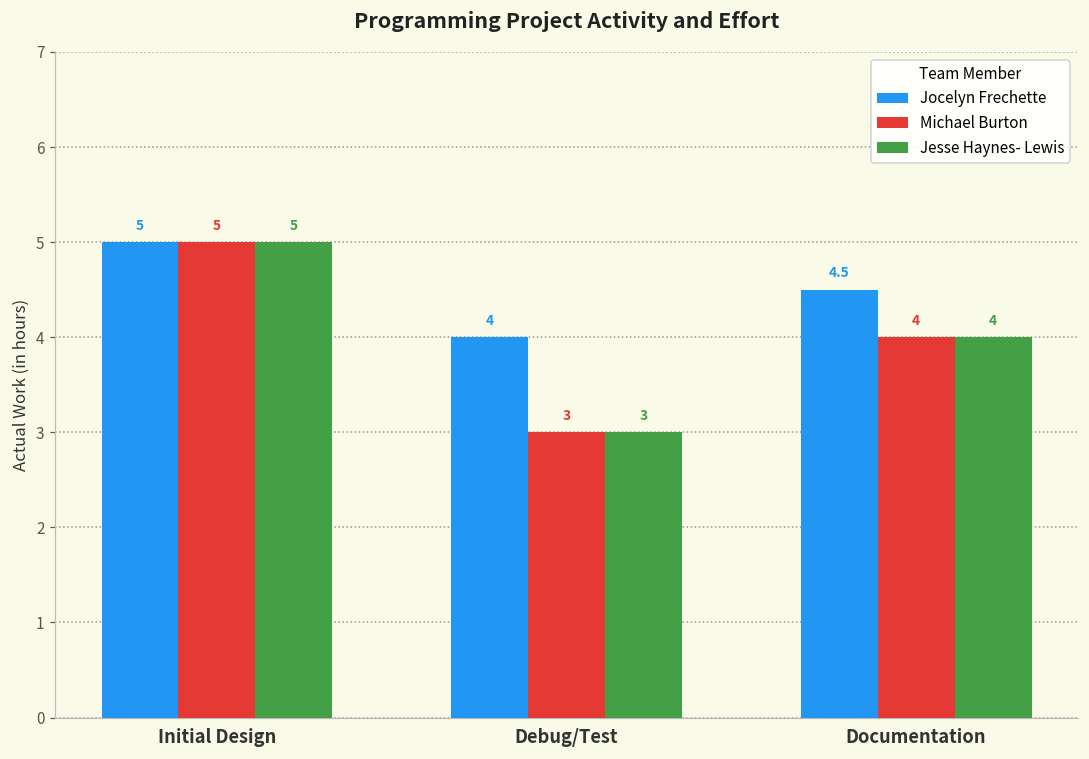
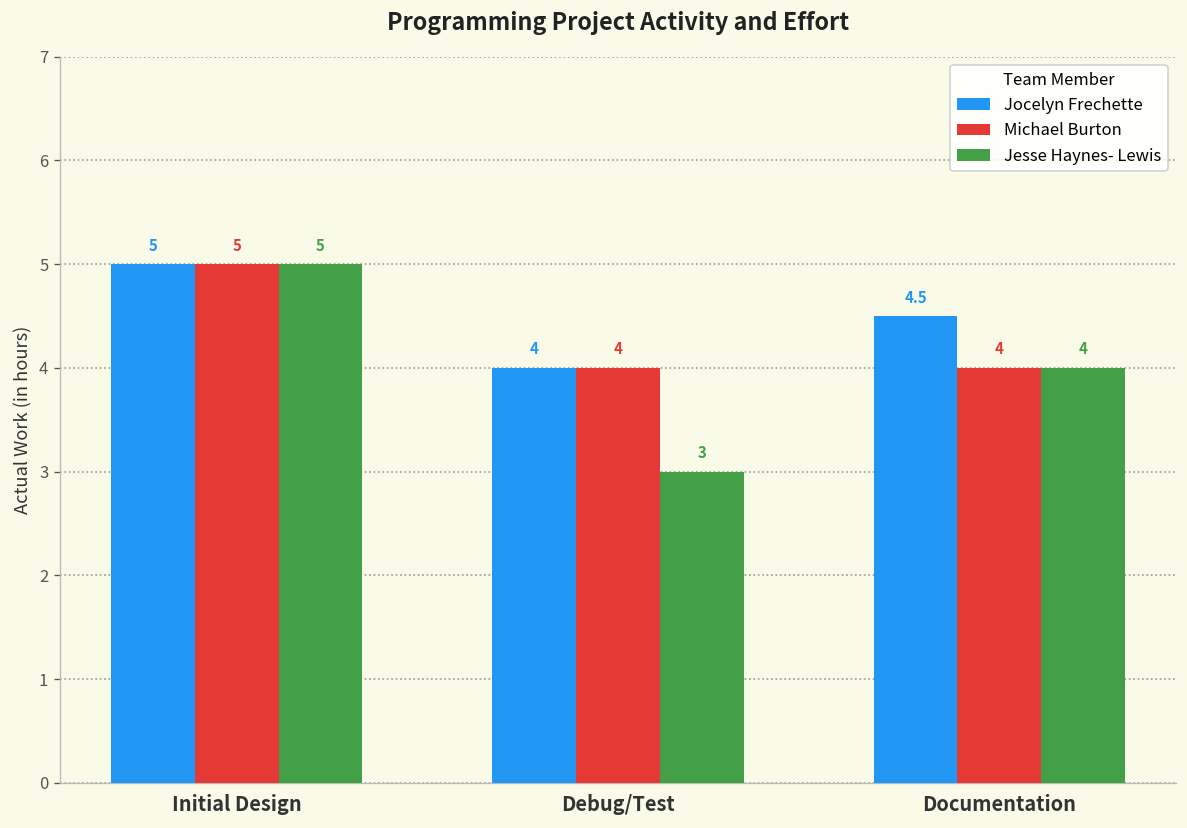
Michael Burton, Debug/Test: 3 -> 4
